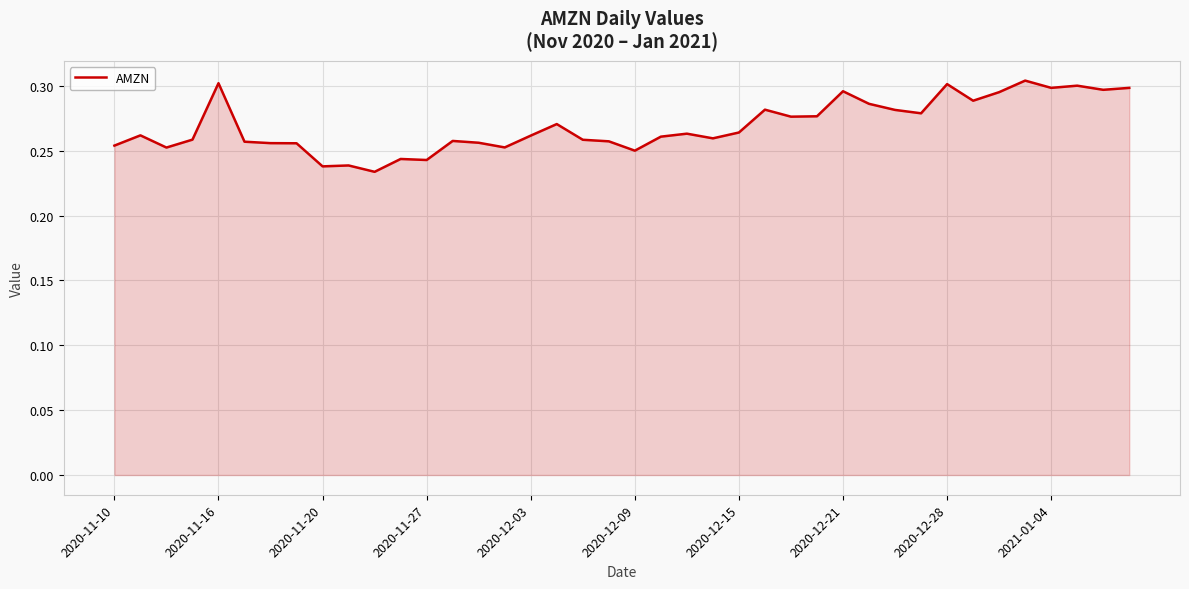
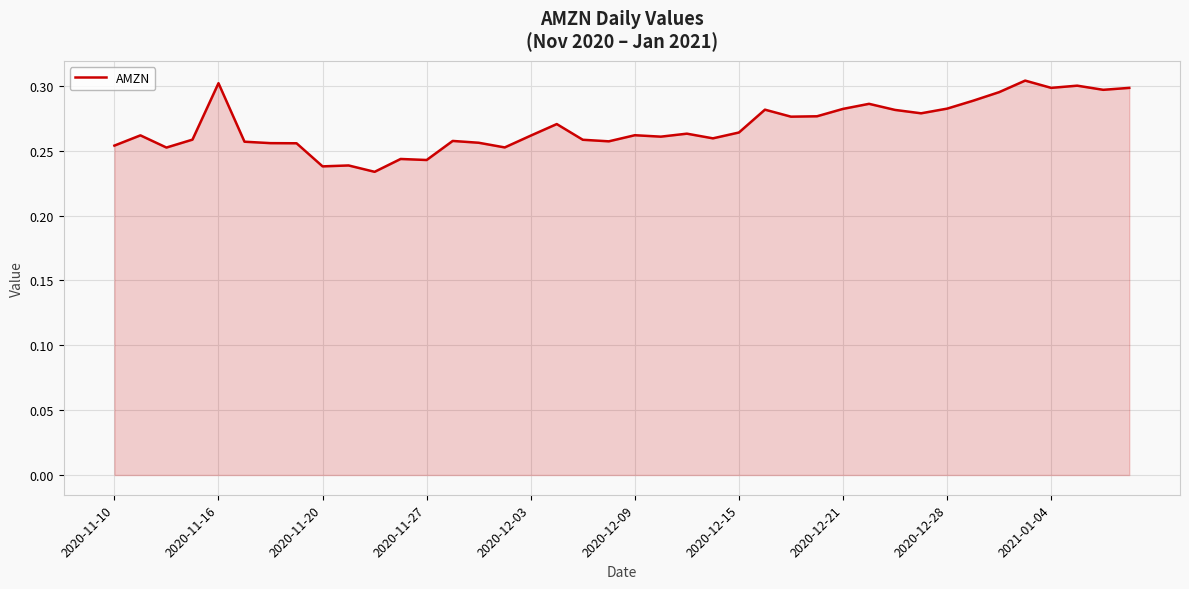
2020-12-09: 0.250 -> 0.262
2020-12-21: 0.296 -> 0.282
2020-12-28: 0.301 -> 0.282
